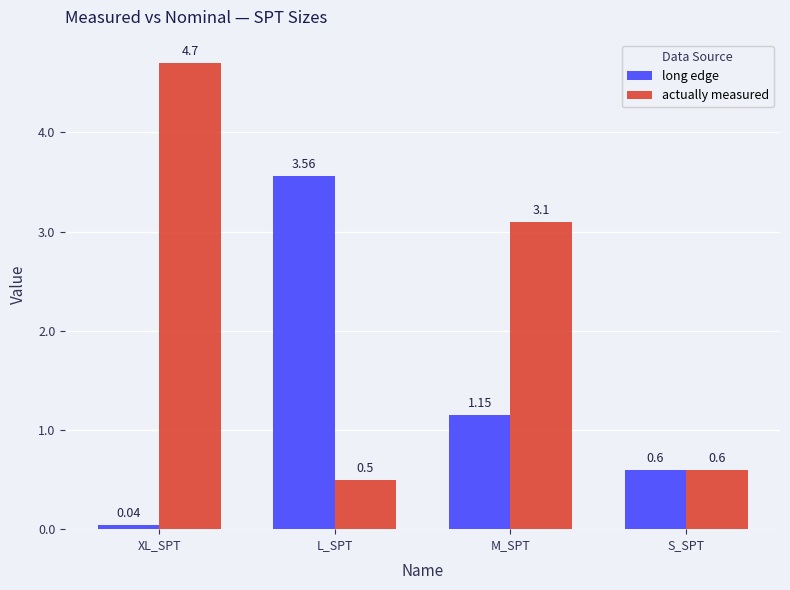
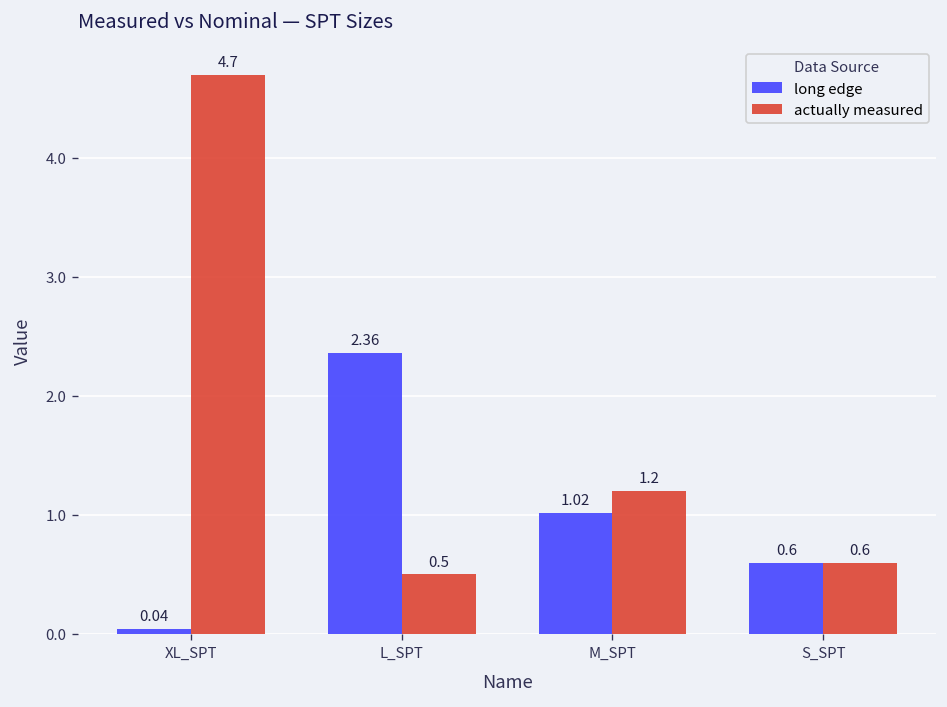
long edge, L_SPT: 3.56 -> 2.36
long edge, M_SPT: 1.15 -> 1.02
actually measured, M_SPT: 3.1 -> 1.2
